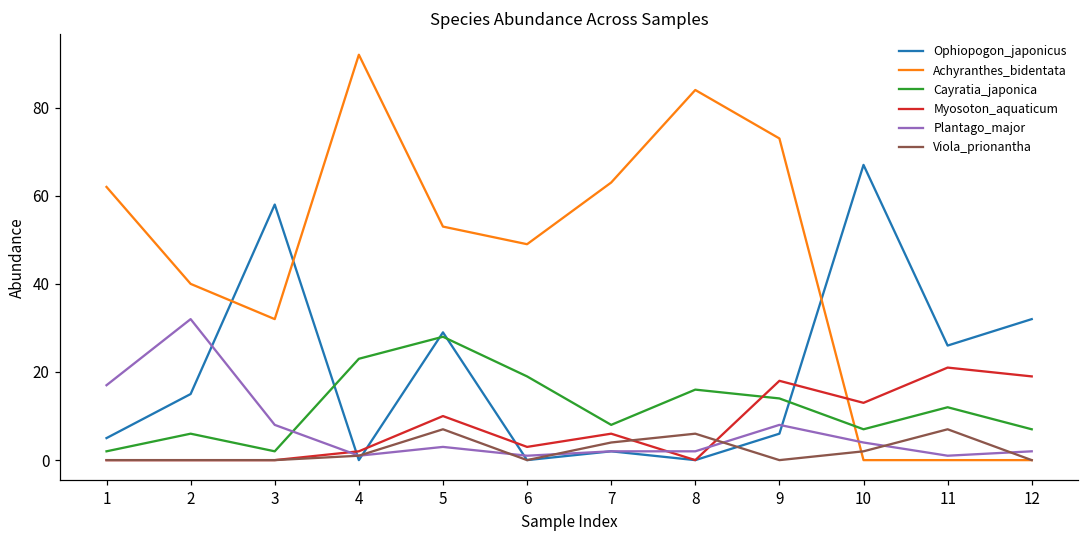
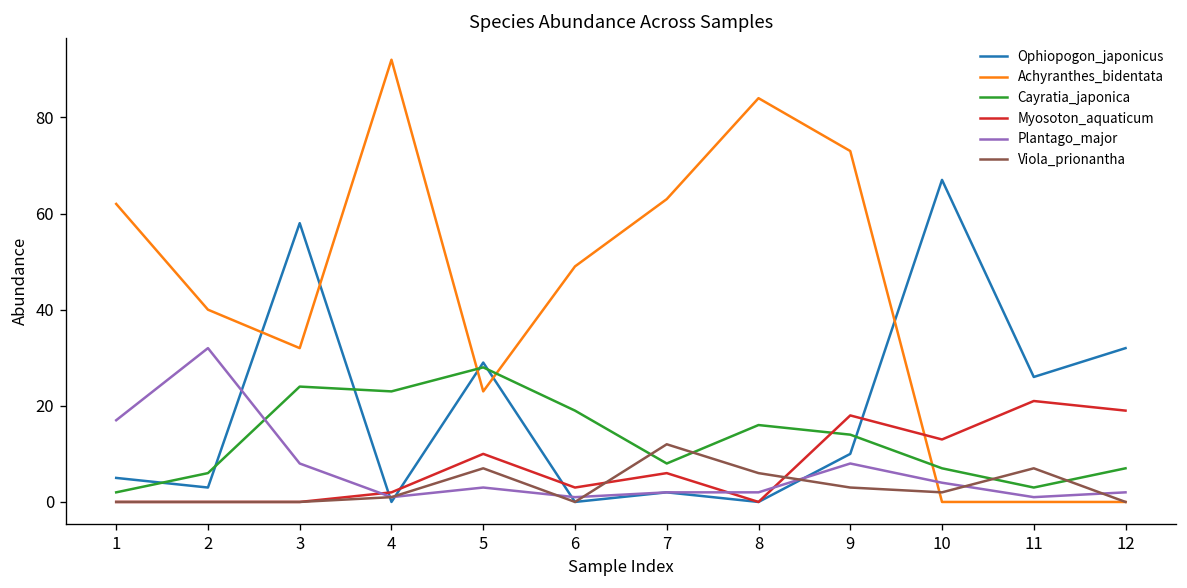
Ophiopogon_japonicus, 2: 15 -> 3
Cayratia_japonica, 3: 2 -> 24
Achyranthes_bidentata, 5: 53 -> 23
Viola_prionantha, 7: 4 -> 12
Ophiopogon_japonicus, 9: 6 -> 10
Viola_prionantha, 9: 0 -> 3
Cayratia_japonica, 11: 12 -> 3
